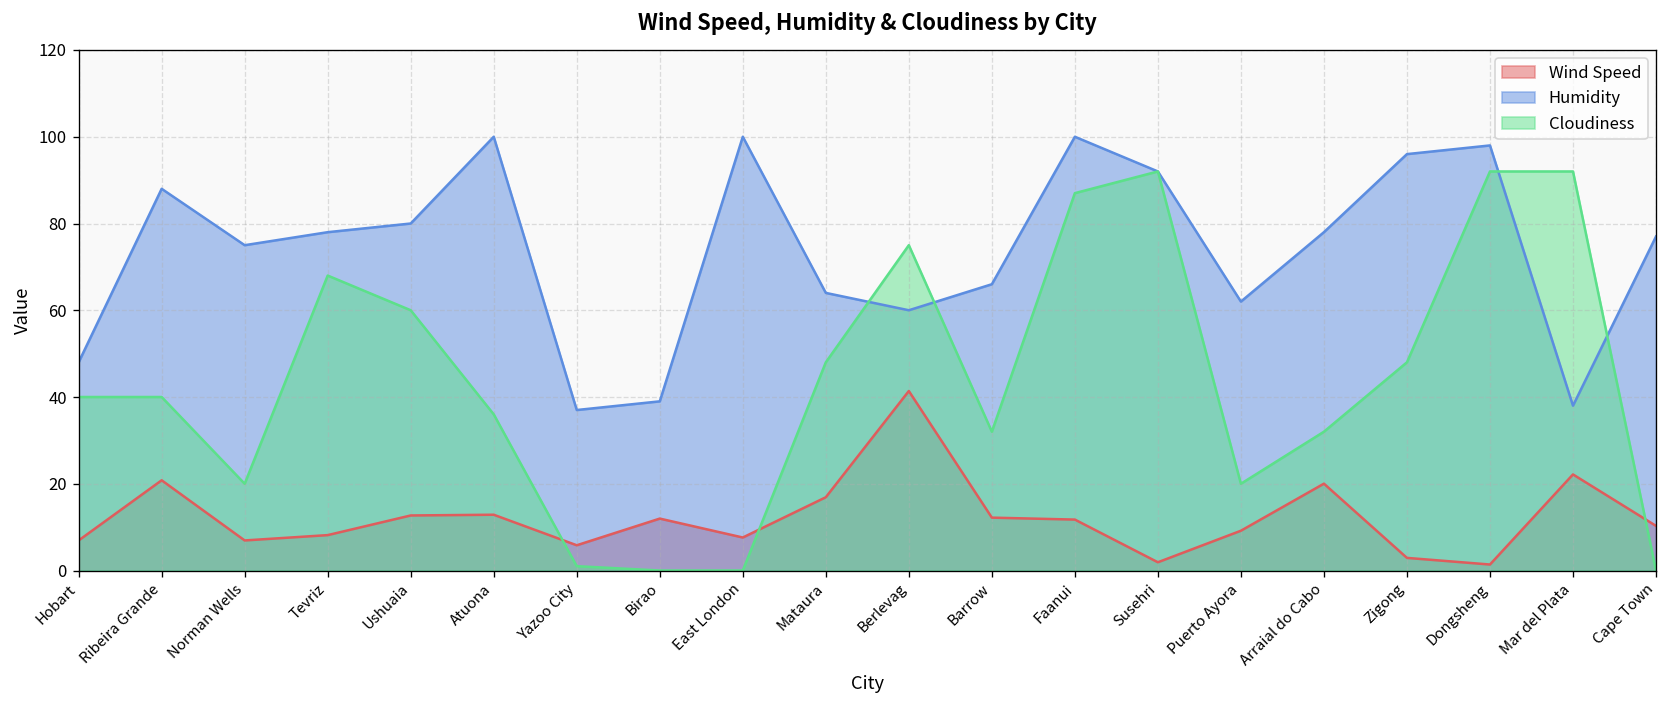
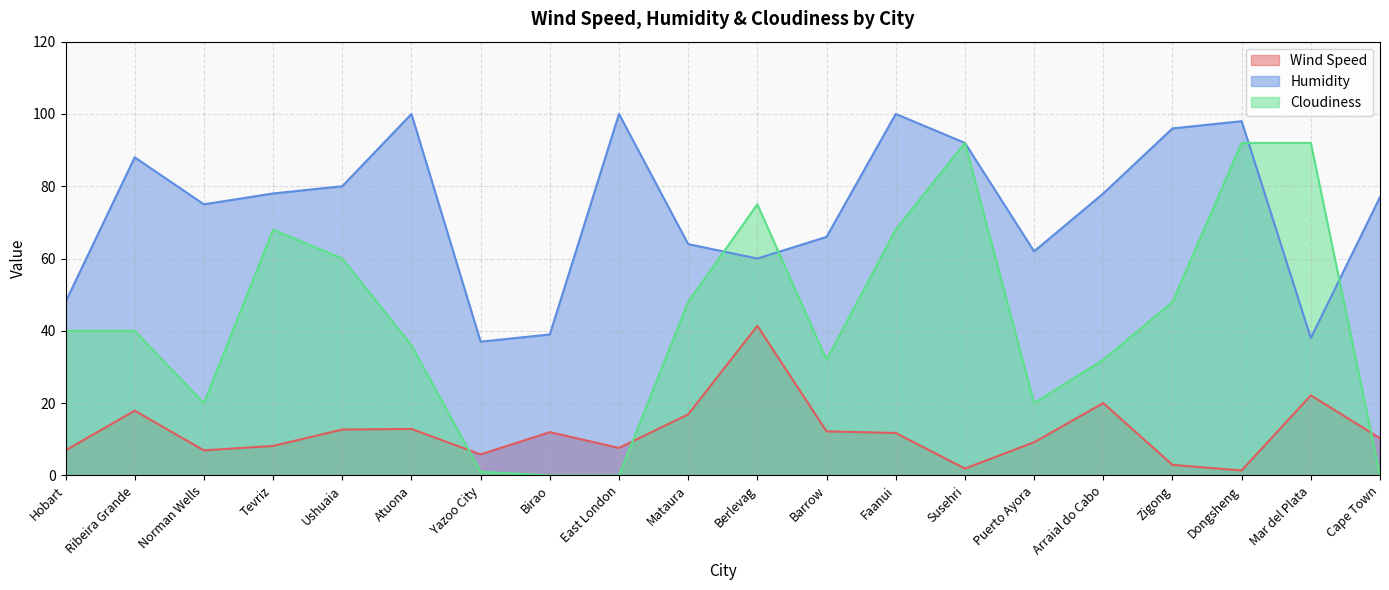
Wind Speed, Ribeira Grande: 21 -> 18
Cloudiness, Faanui: 87 -> 68
